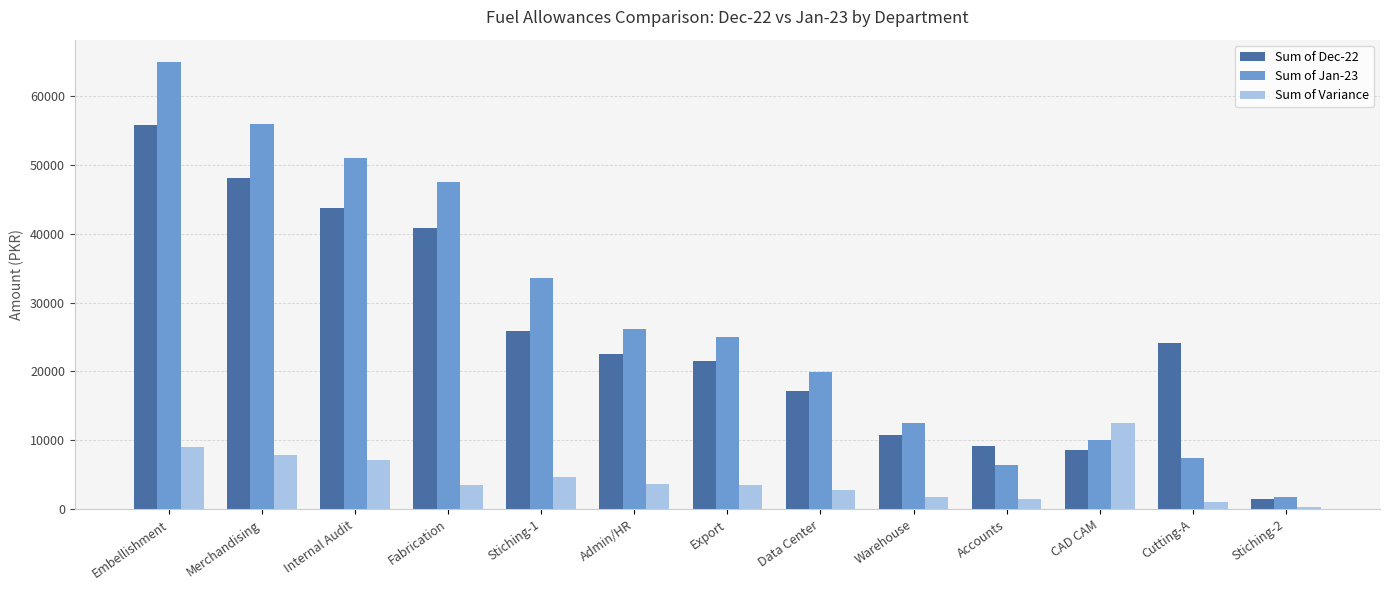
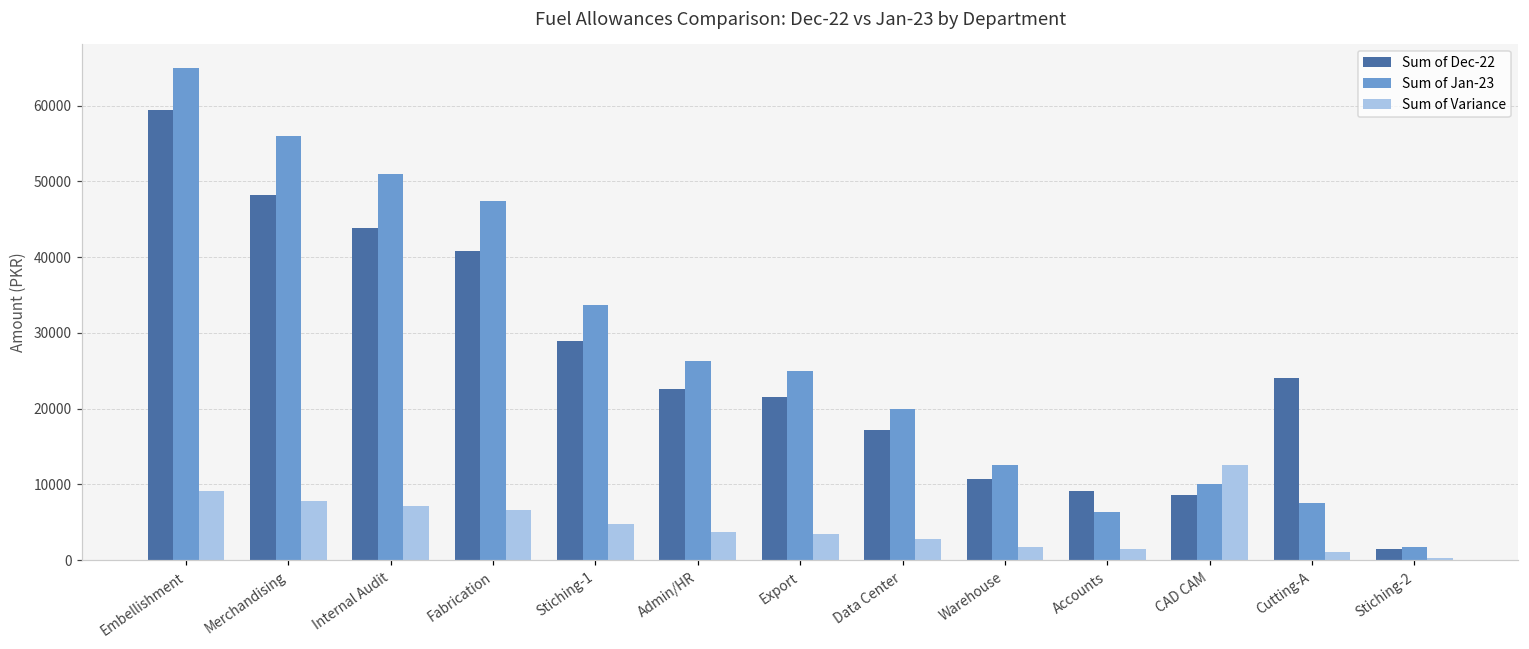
Sum of Dec-22, Embellishment: 56000 -> 59000
Sum of Variance, Fabrication: 3000 -> 7000
Sum of Dec-22, Stiching-1: 26000 -> 29000
